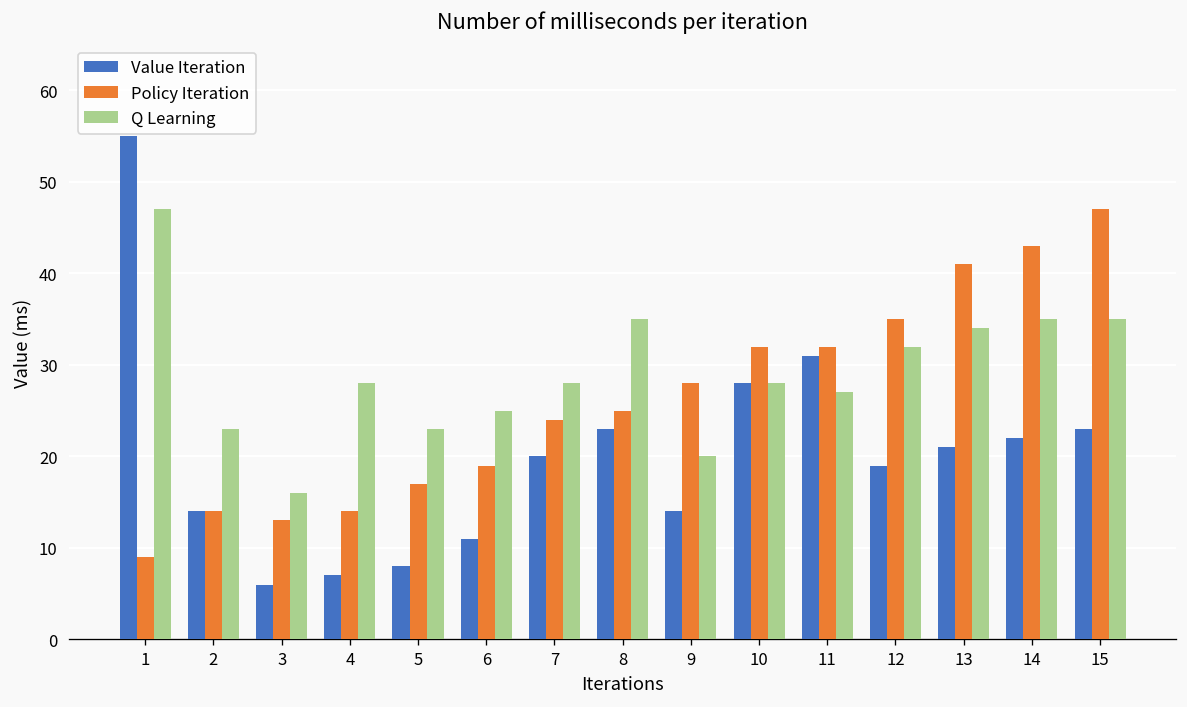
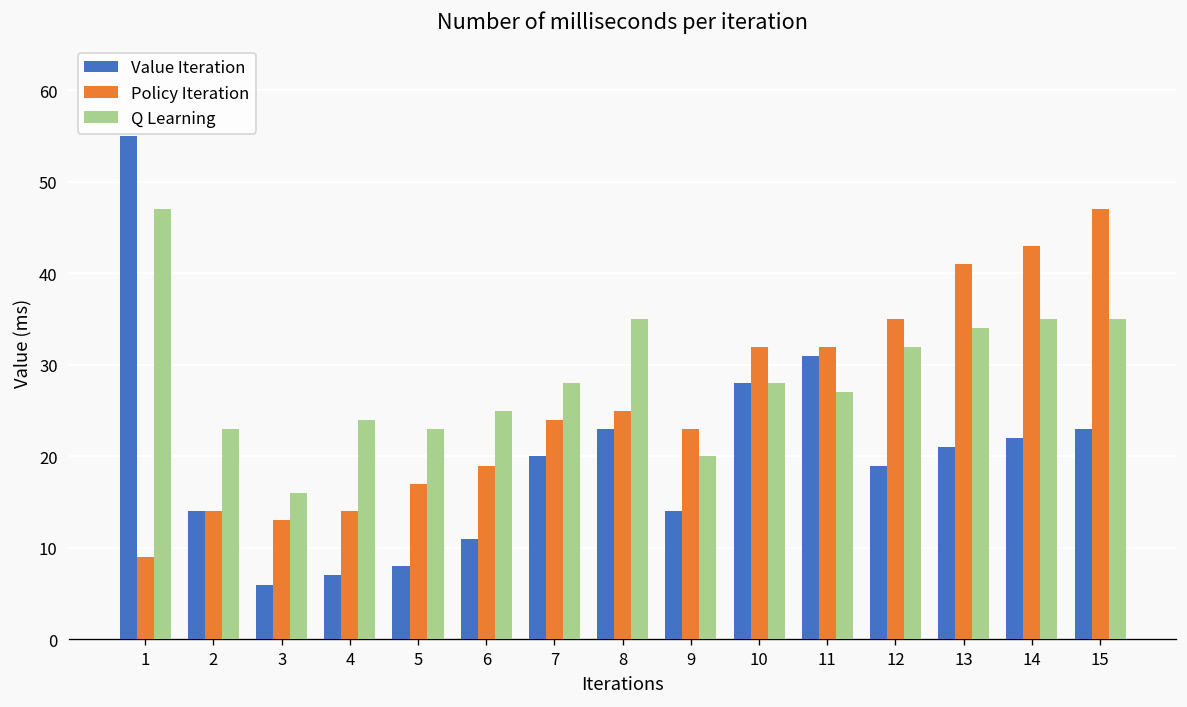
Q Learning, 4: 28 -> 24
Policy Iteration, 9: 28 -> 23
